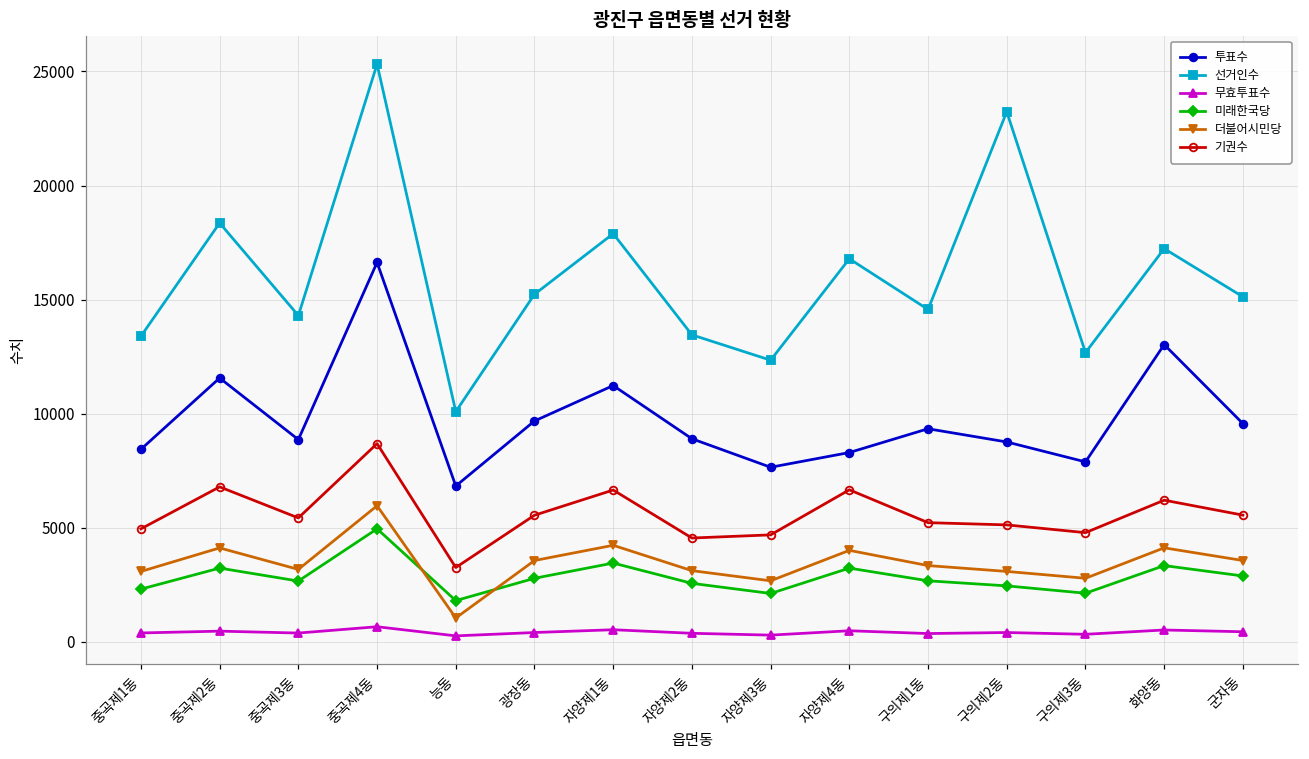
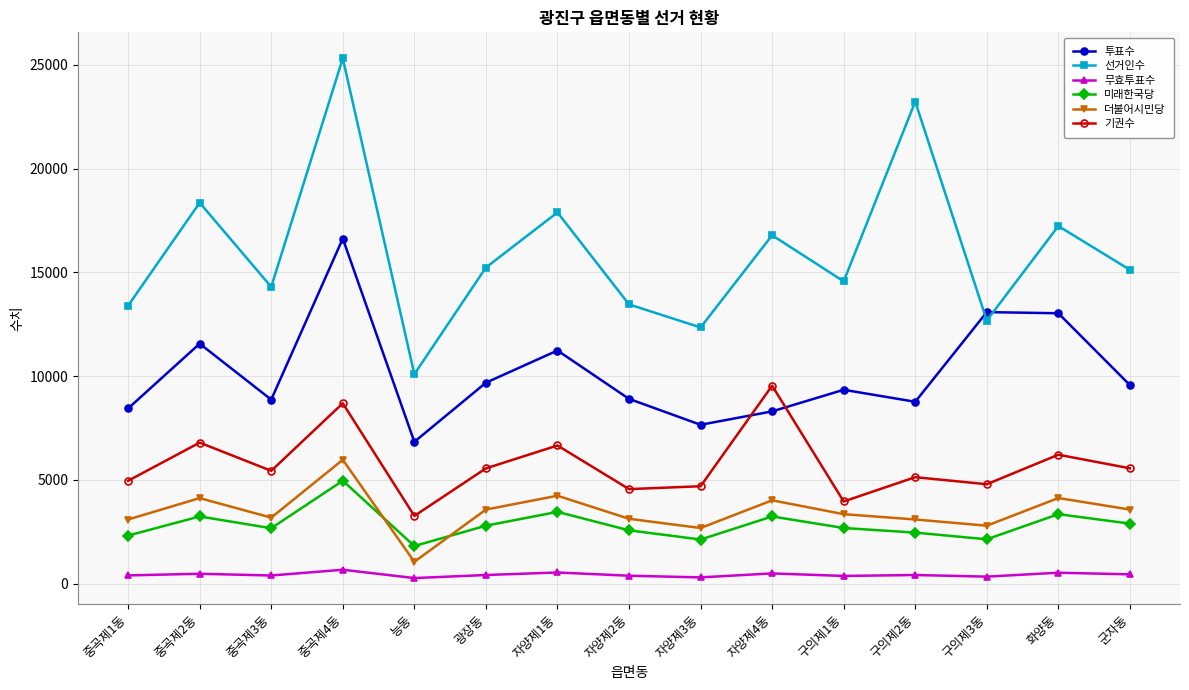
기권수, 자양제4동: 6700 -> 9500
기권수, 구의제1동: 5200 -> 4000
투표수, 구의제3동: 7900 -> 13100
